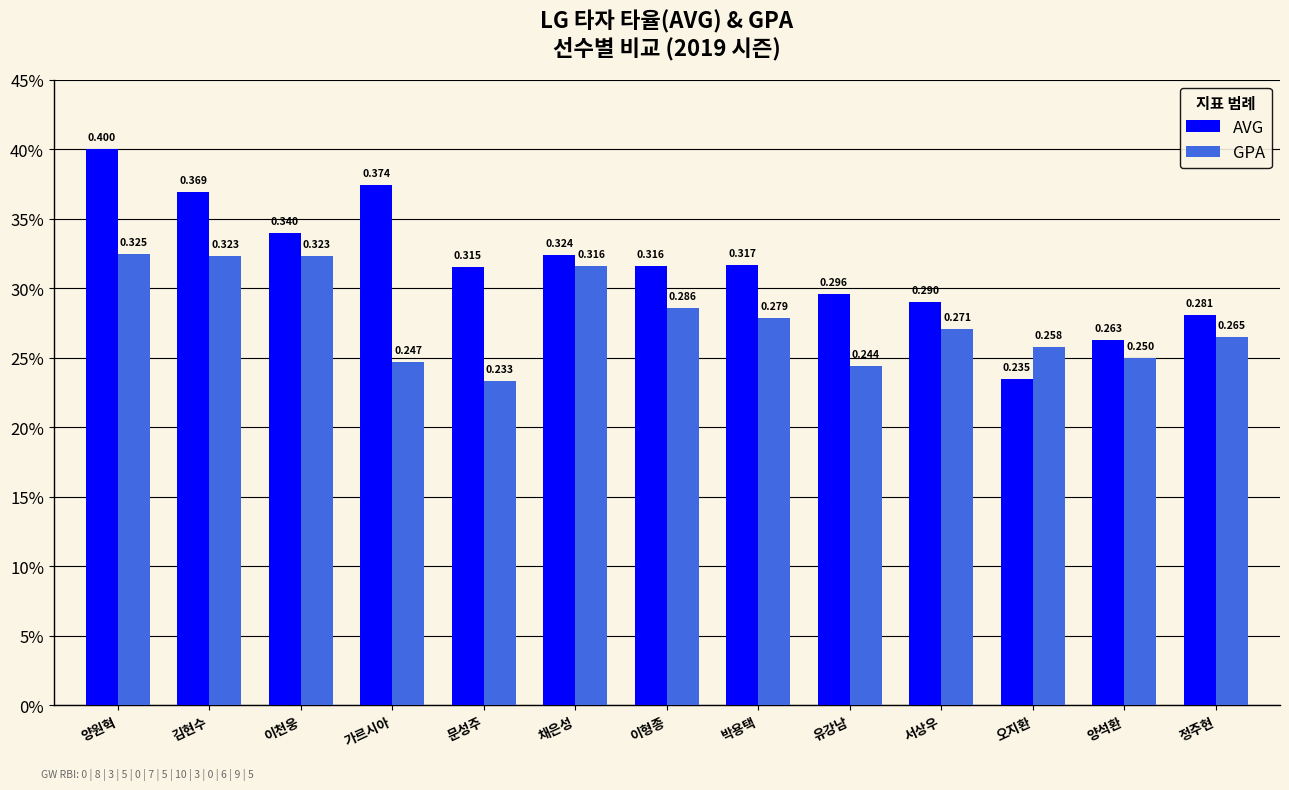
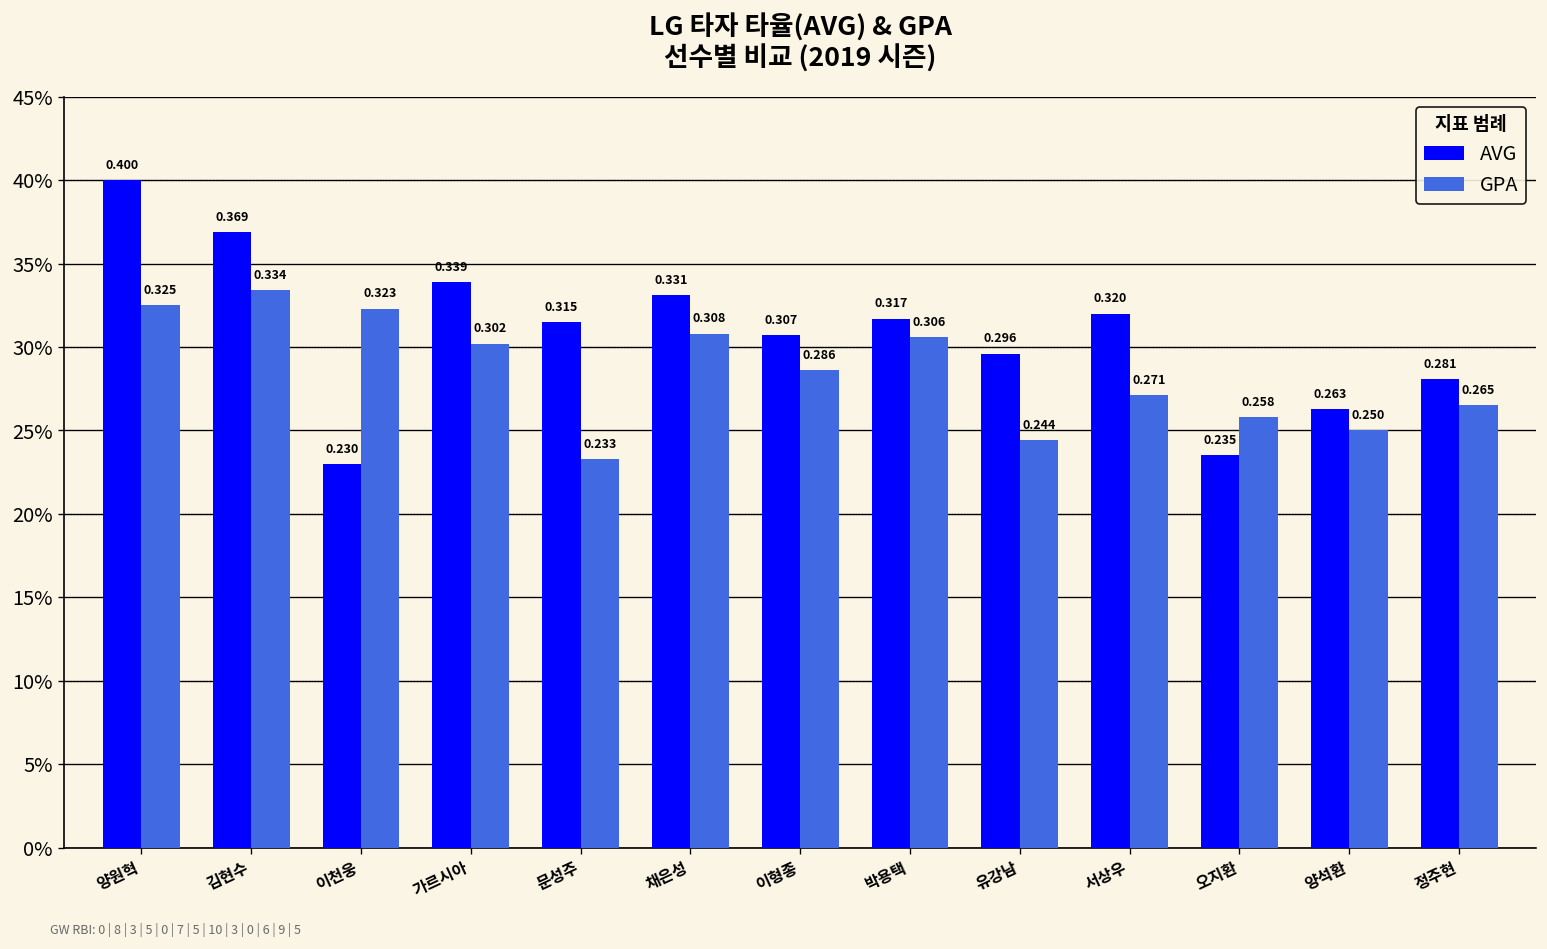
GPA, 김현수: 0.323 -> 0.334
AVG, 이천웅: 0.340 -> 0.230
AVG, 가르시아: 0.374 -> 0.339
GPA, 가르시아: 0.247 -> 0.302
AVG, 채은성: 0.324 -> 0.331
GPA, 채은성: 0.316 -> 0.308
AVG, 이형종: 0.316 -> 0.307
GPA, 박용택: 0.279 -> 0.306
AVG, 서상우: 0.290 -> 0.320
